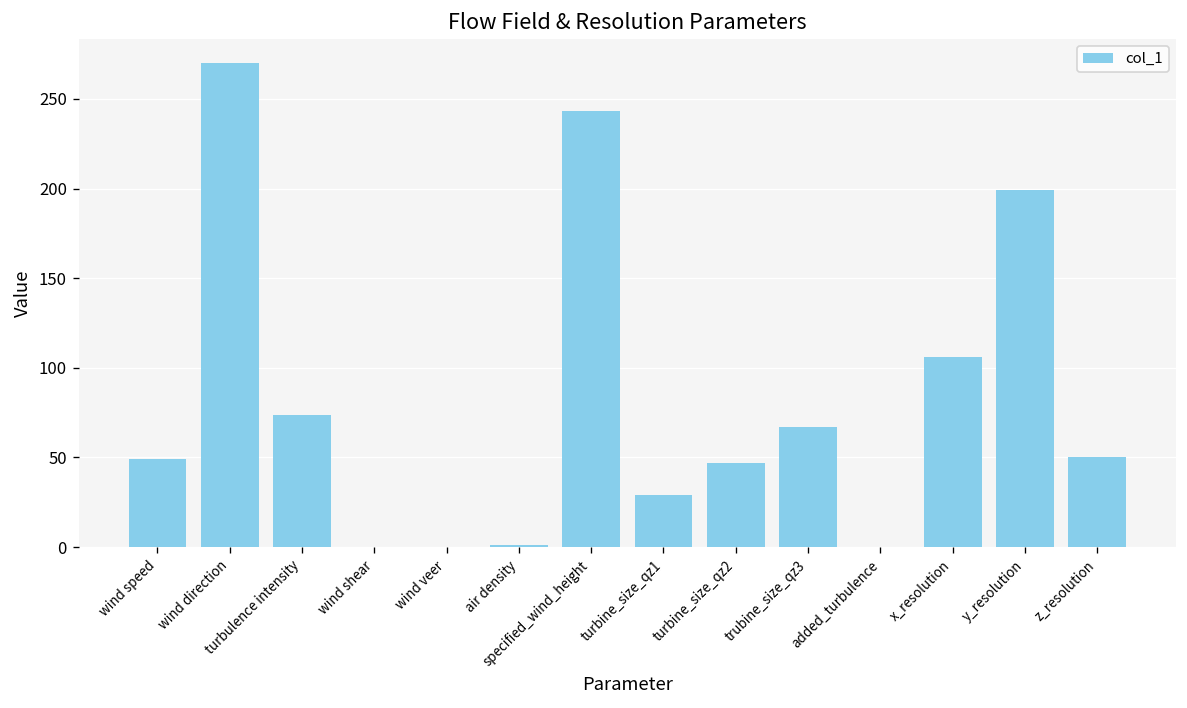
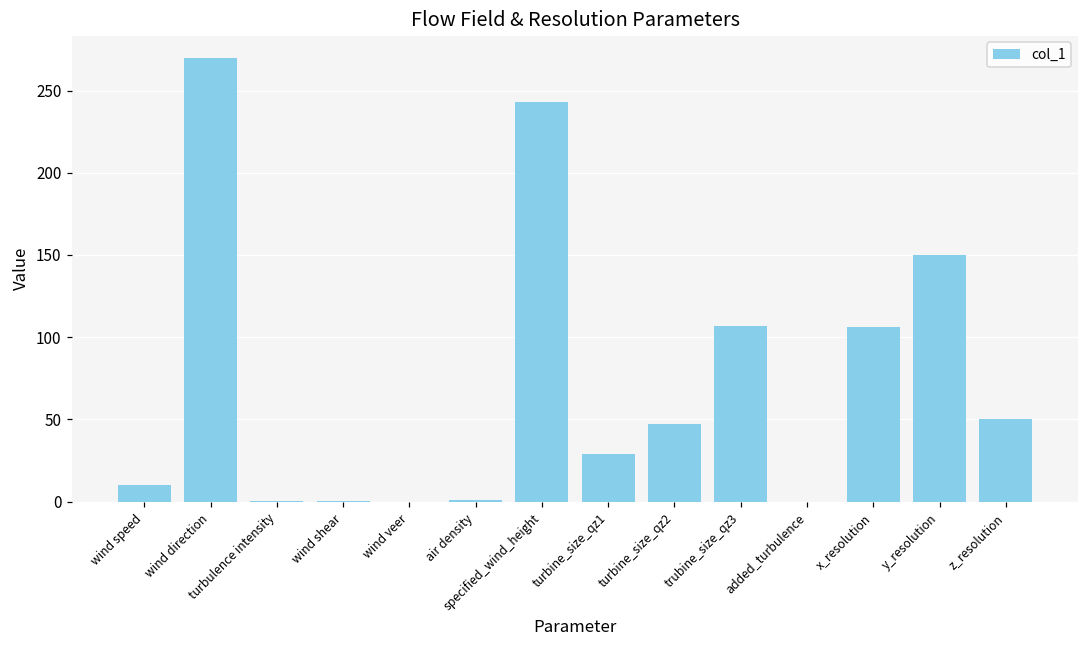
wind speed: 49 -> 10
turbulence intensity: 74 -> 0
trubine_size_qz3: 67 -> 107
y_resolution: 199 -> 150
